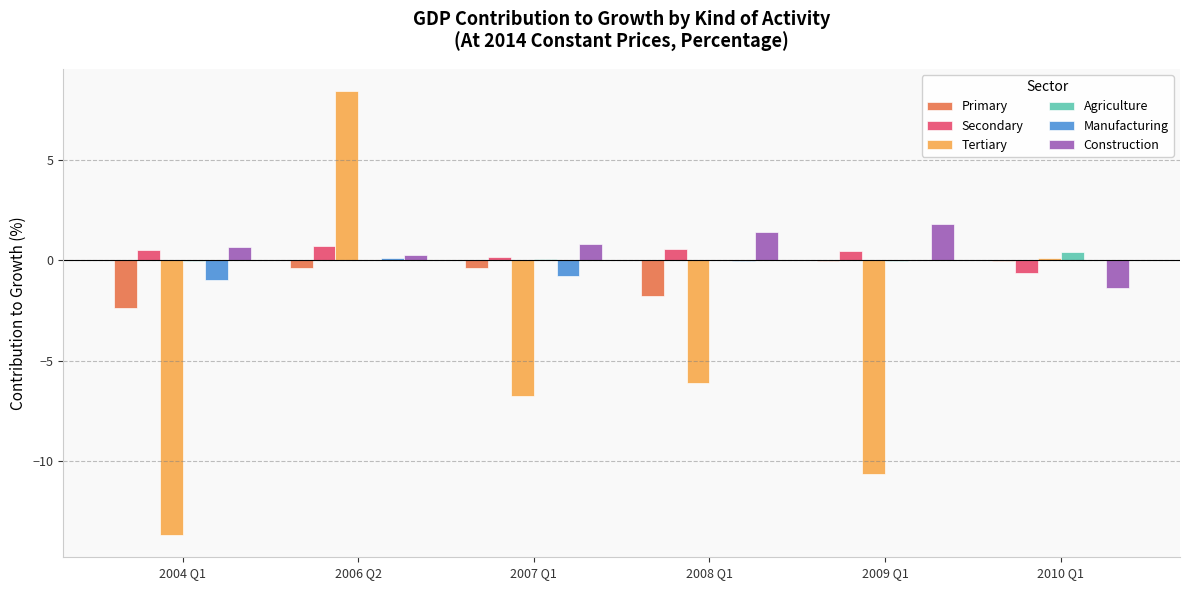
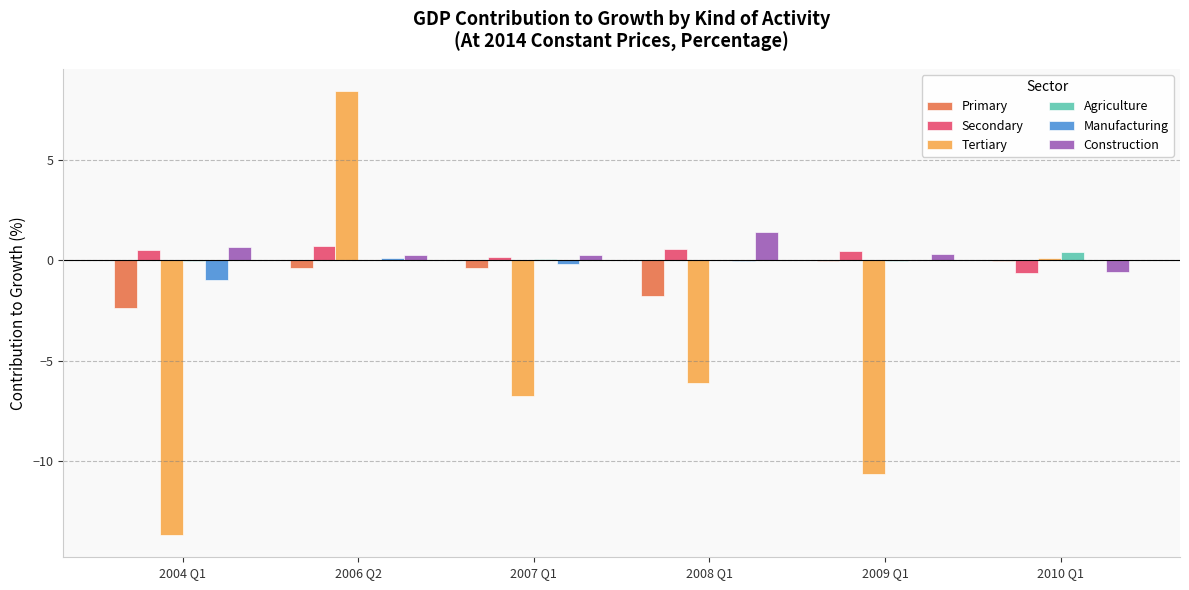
Manufacturing, 2007 Q1: -0.8 -> -0.2
Construction, 2007 Q1: 0.8 -> 0.3
Construction, 2009 Q1: 1.8 -> 0.3
Construction, 2010 Q1: -1.4 -> -0.6
